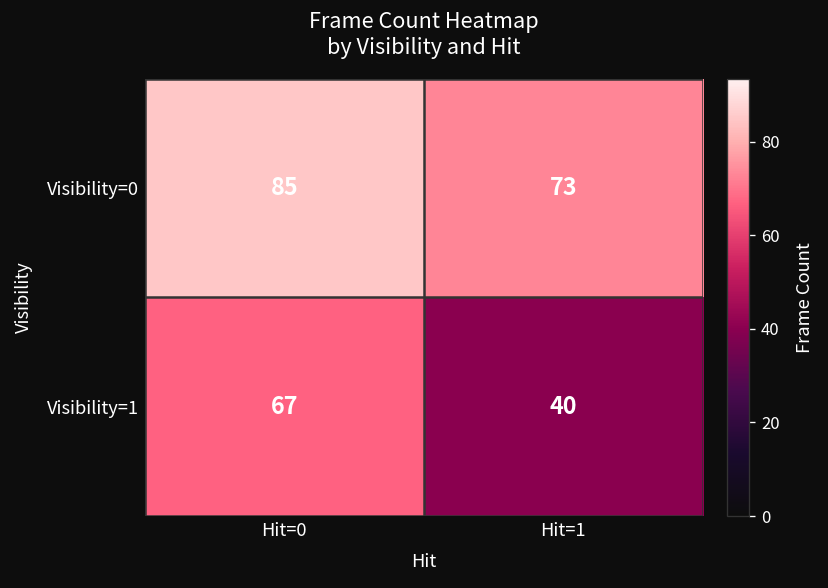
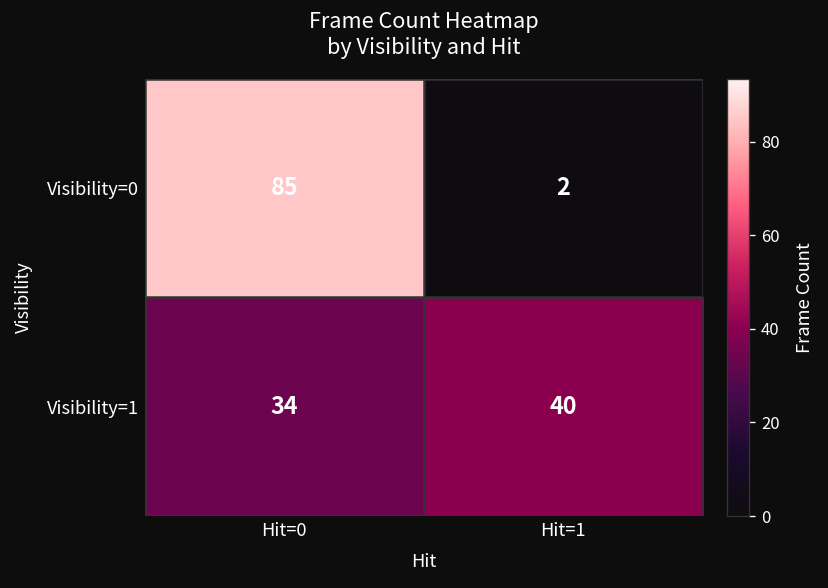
Visibility=0, Hit=1: 73 -> 2
Visibility=1, Hit=0: 67 -> 34
